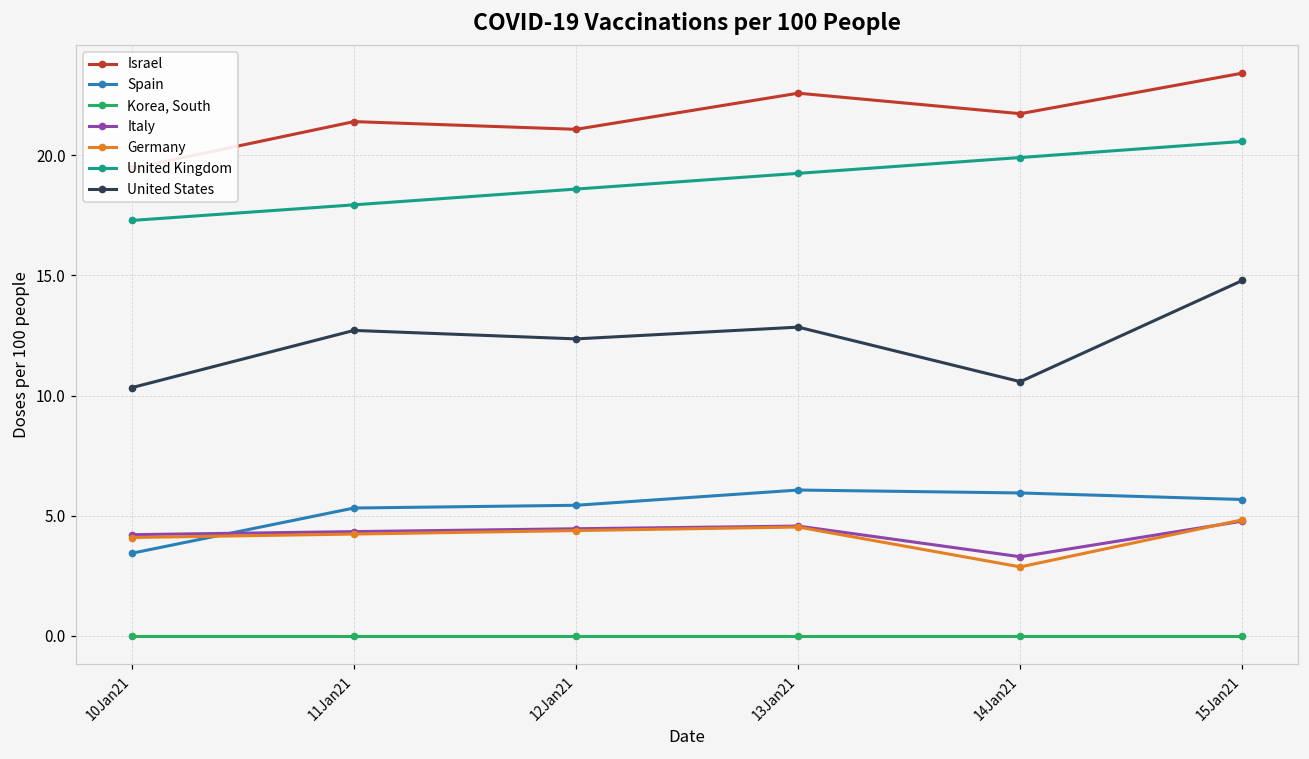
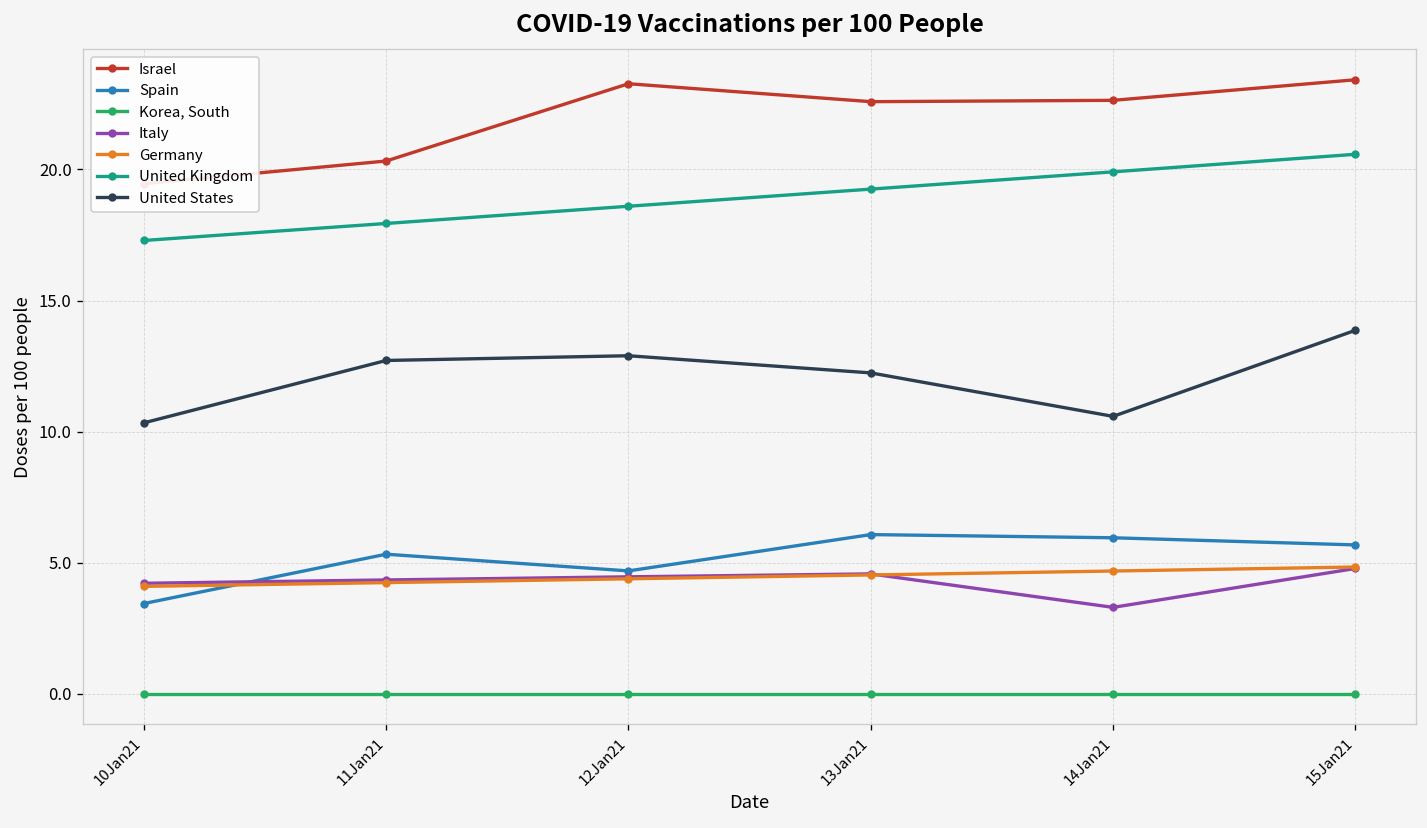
Israel, 11Jan21: 21.4 -> 20.3
Israel, 12Jan21: 21.1 -> 23.3
Spain, 12Jan21: 5.4 -> 4.7
United States, 12Jan21: 12.4 -> 12.9
United States, 13Jan21: 12.8 -> 12.2
Israel, 14Jan21: 21.7 -> 22.6
Germany, 14Jan21: 2.9 -> 4.7
United States, 15Jan21: 14.8 -> 13.9
